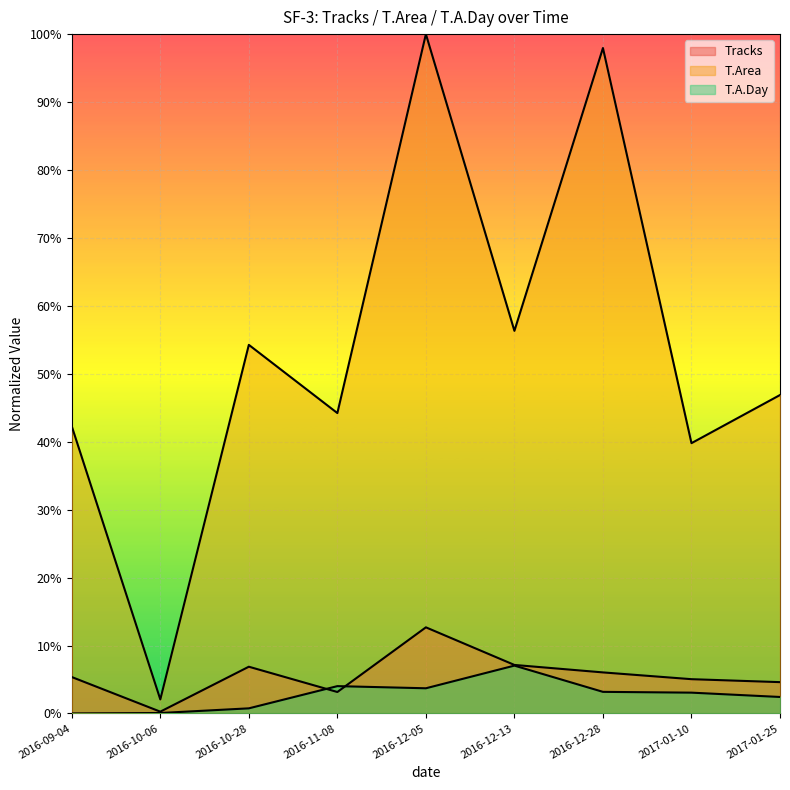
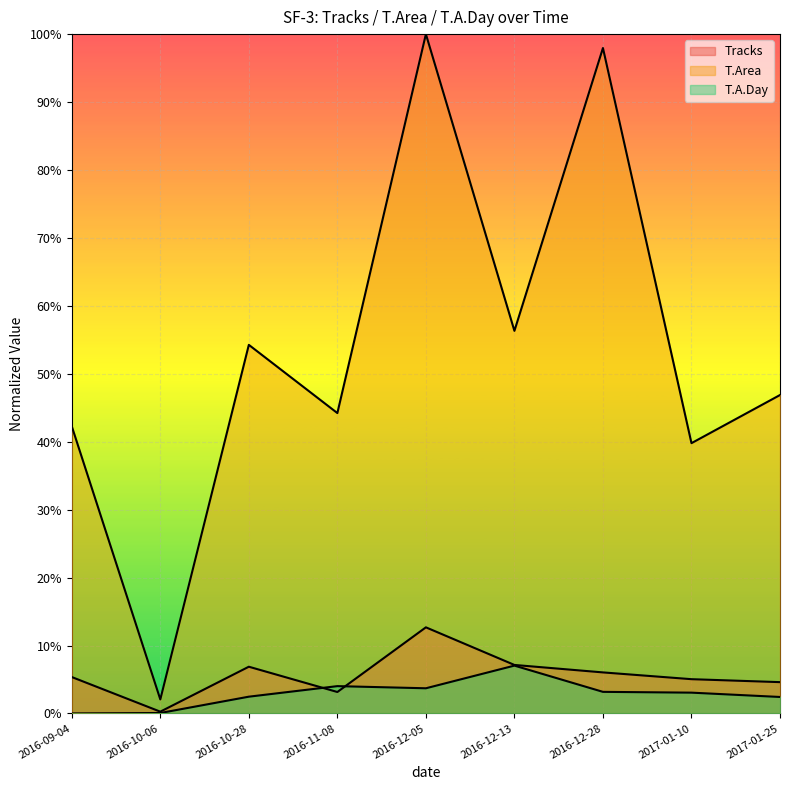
T.A.Day, 2016-10-28: 1% -> 2%
